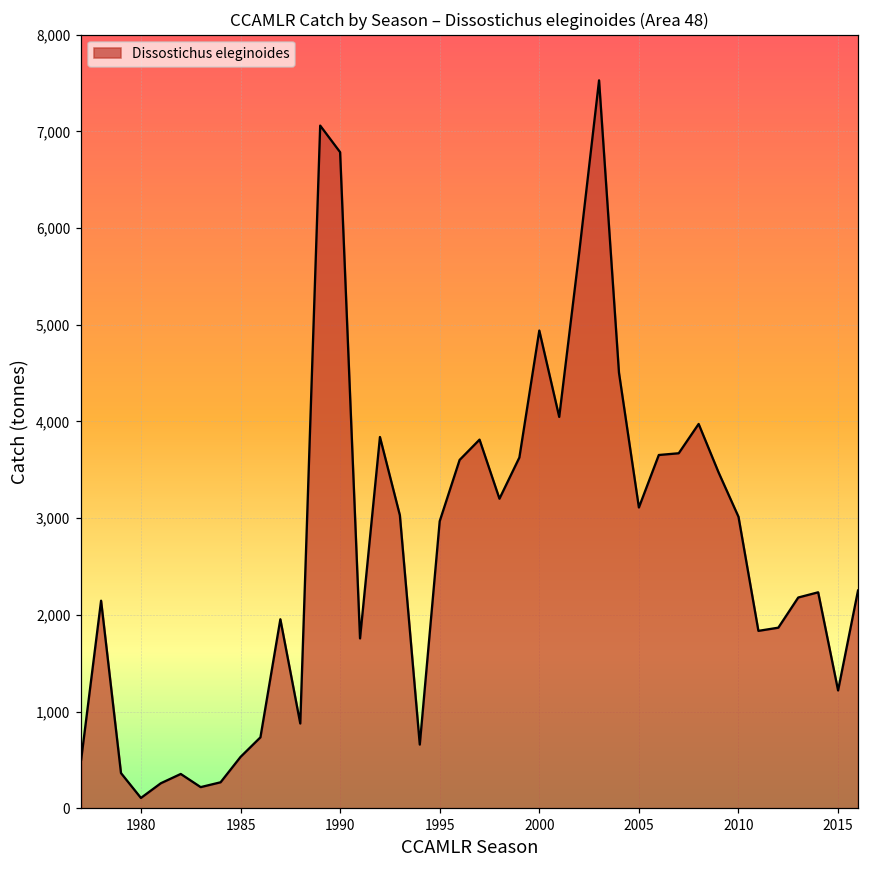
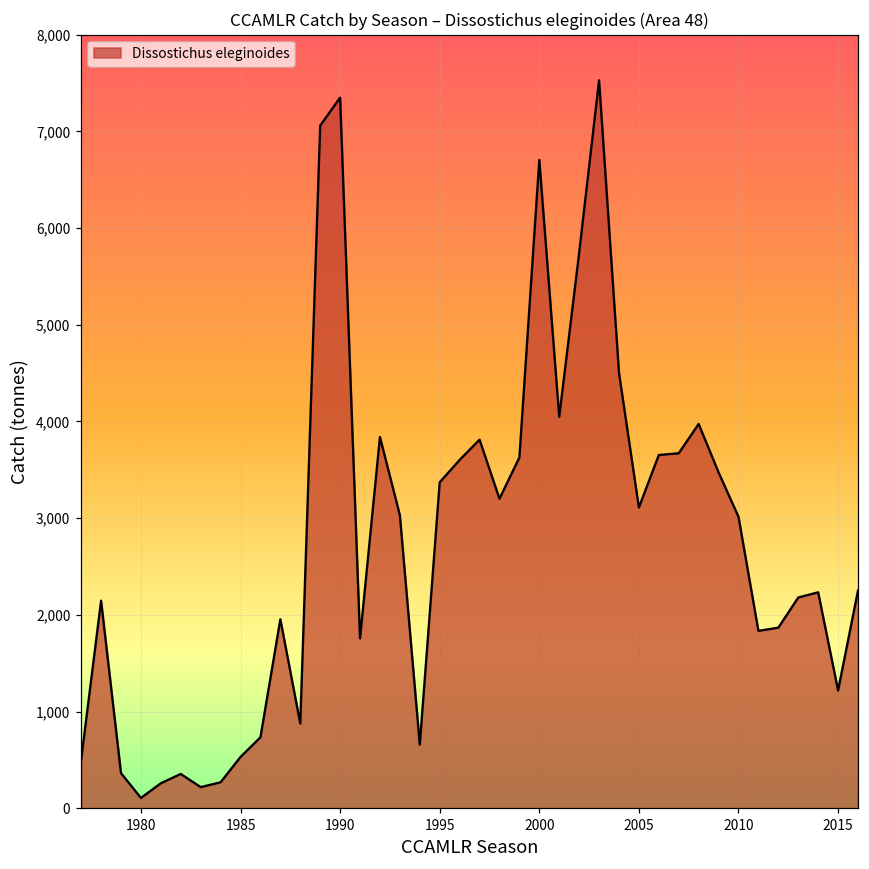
1990: 6,800 -> 7,300
1995: 3,000 -> 3,400
2000: 4,900 -> 6,700
